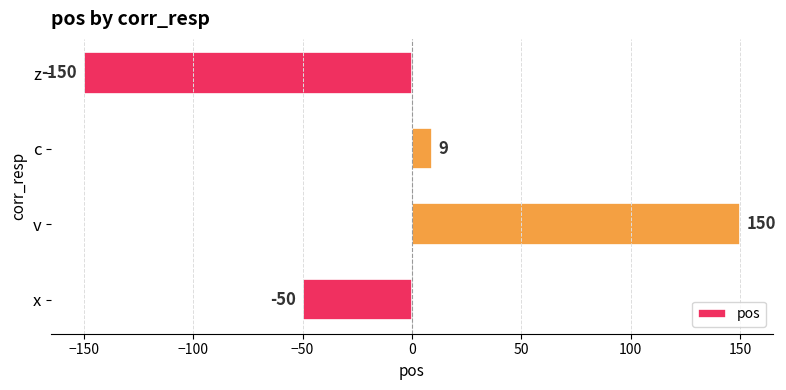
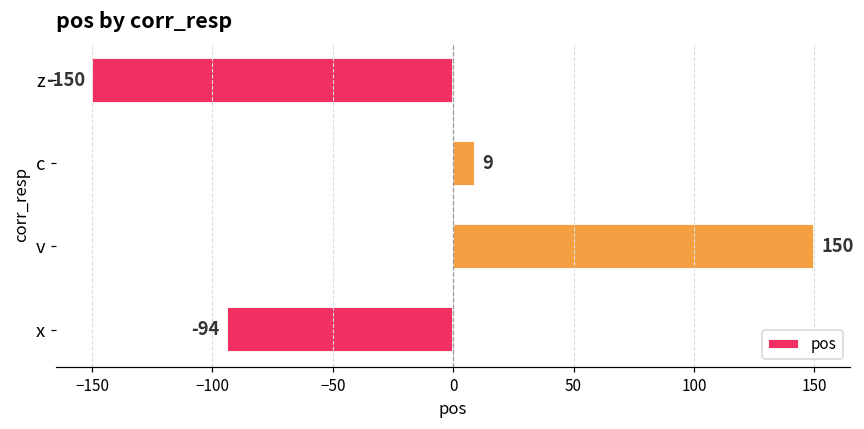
x: -50 -> -94
